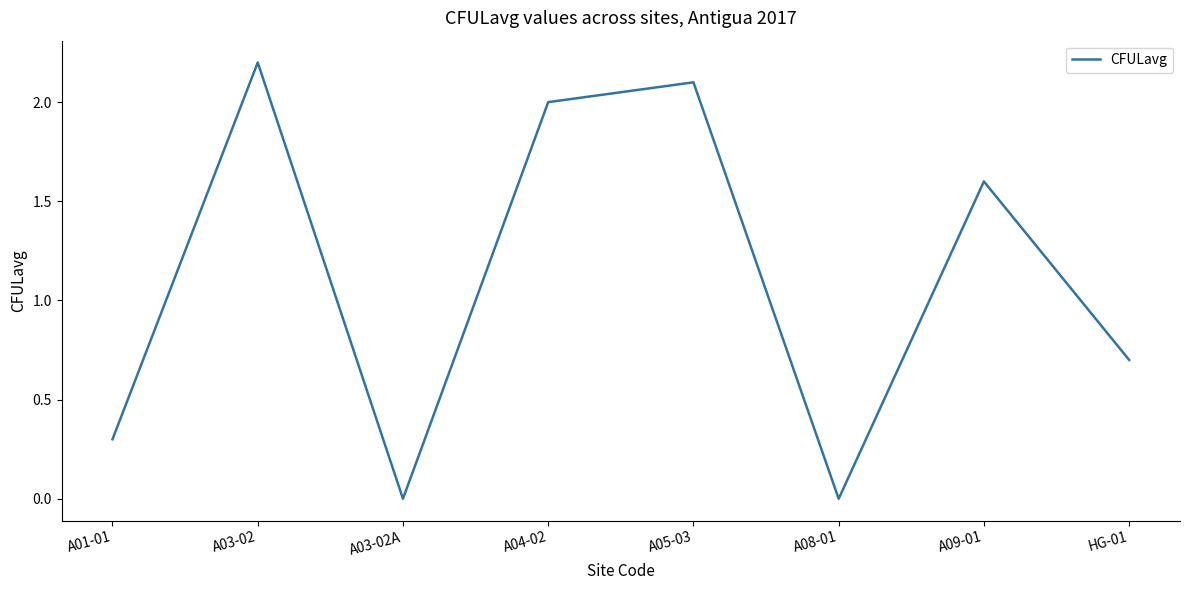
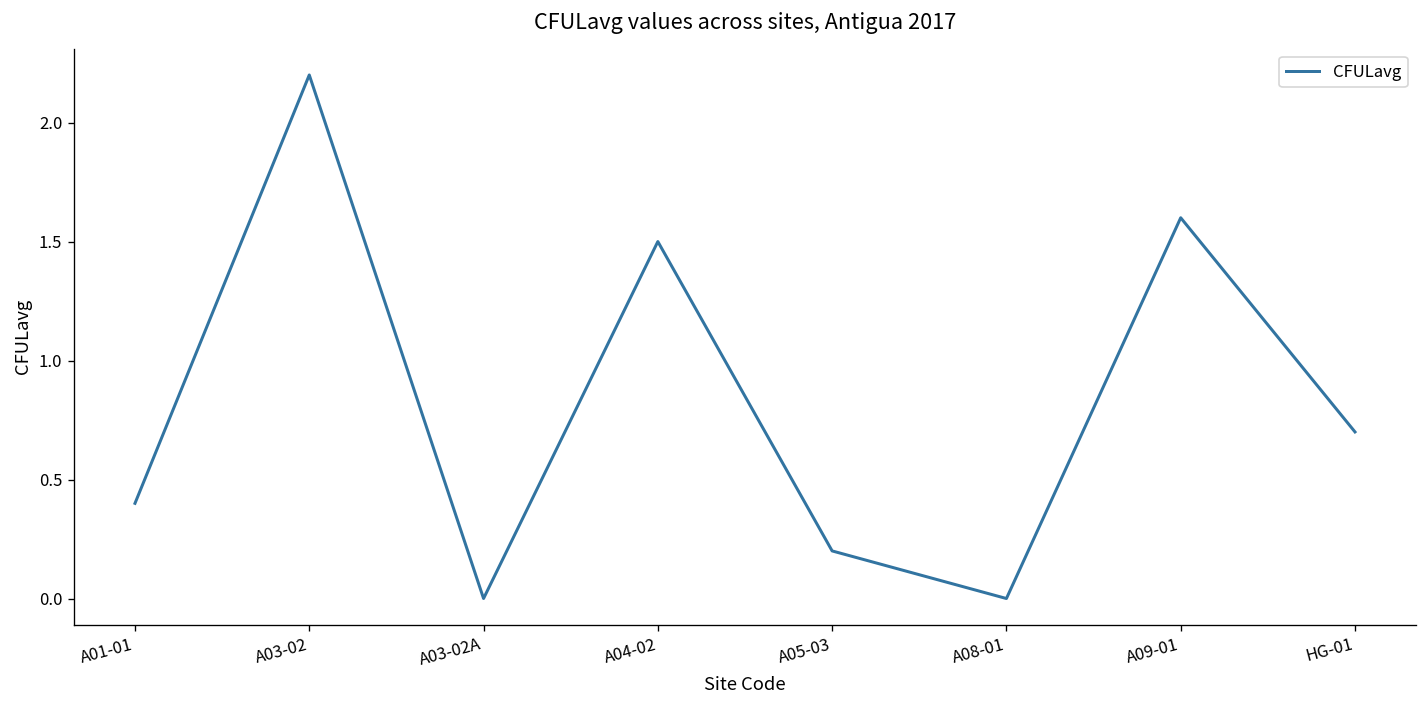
A01-01: 0.3 -> 0.4
A04-02: 2.0 -> 1.5
A05-03: 2.1 -> 0.2
